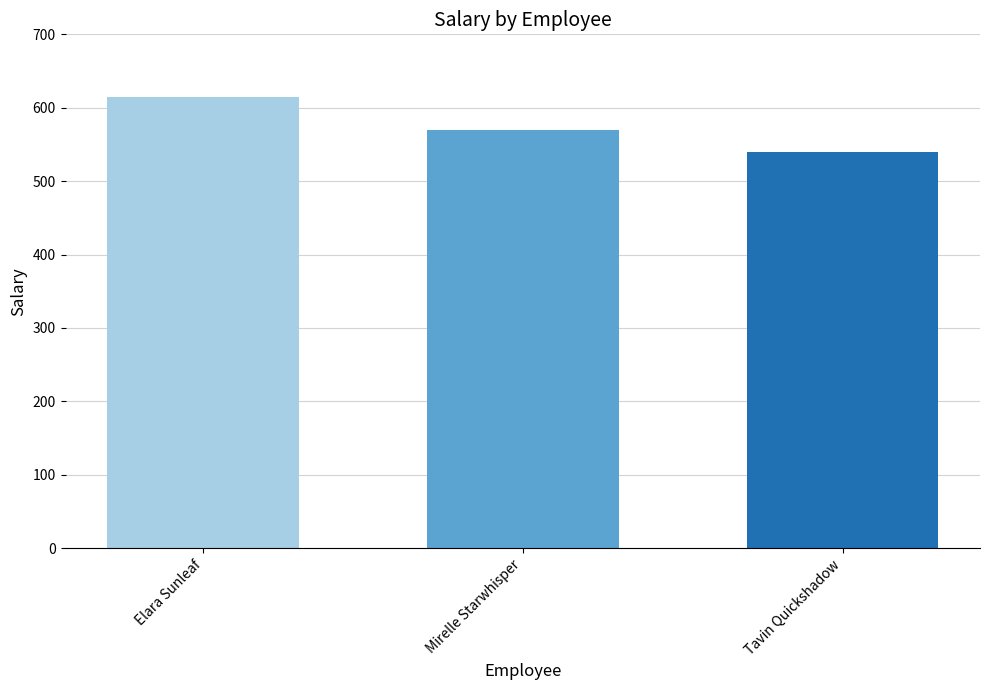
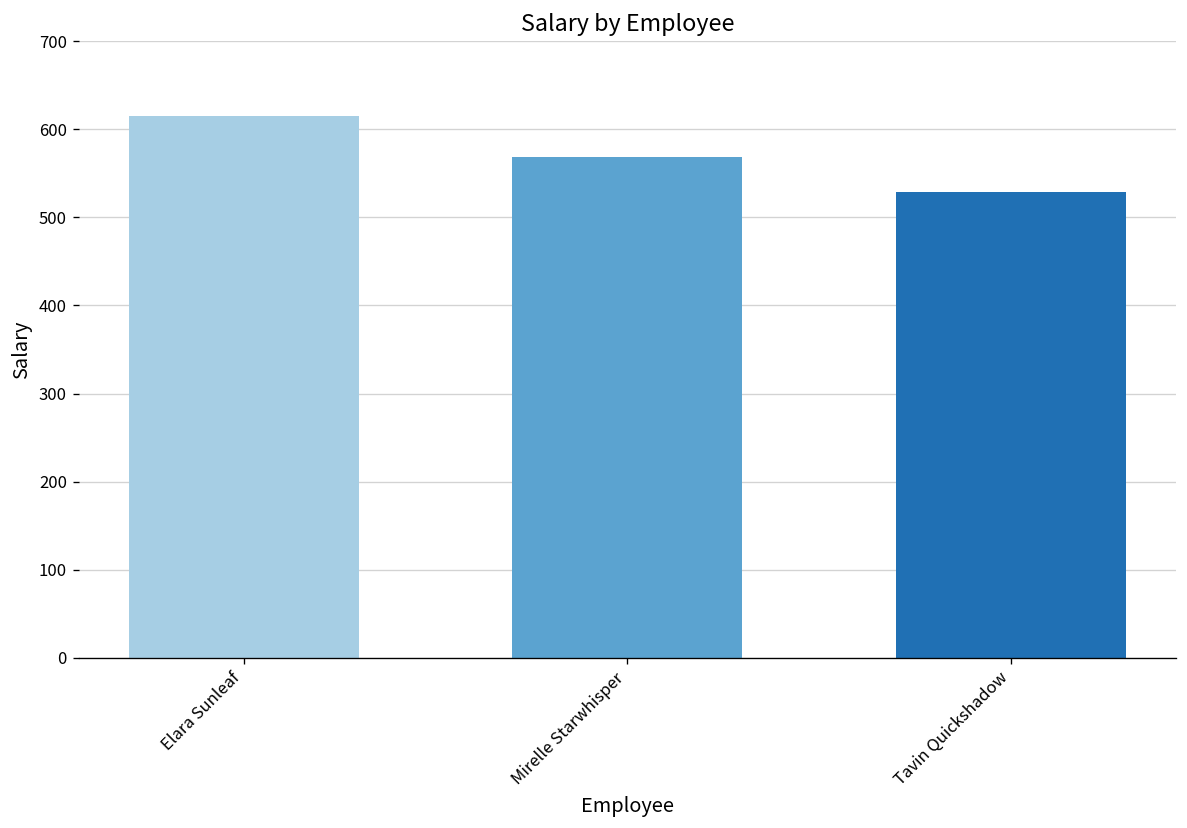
Tavin Quickshadow: 540 -> 530
